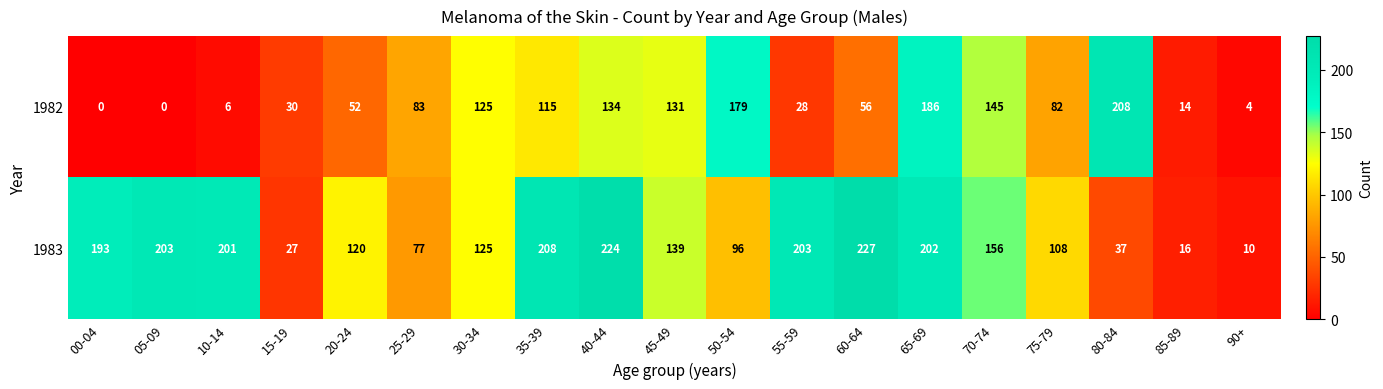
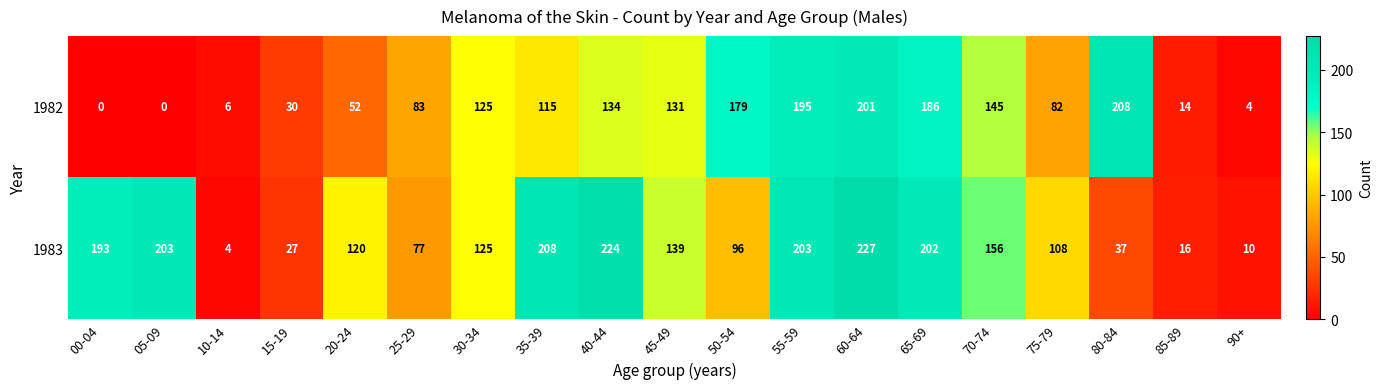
1982, 55-59: 28 -> 195
1982, 60-64: 56 -> 201
1983, 10-14: 201 -> 4
